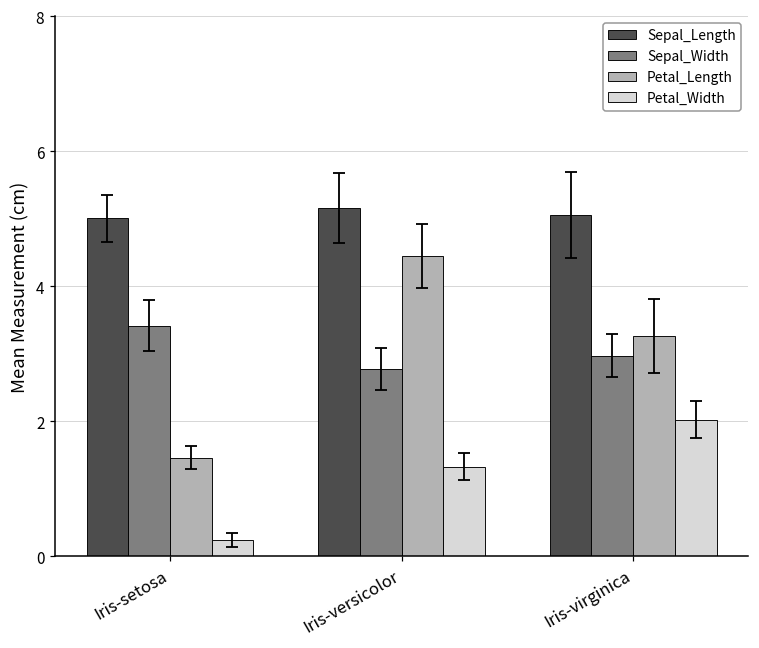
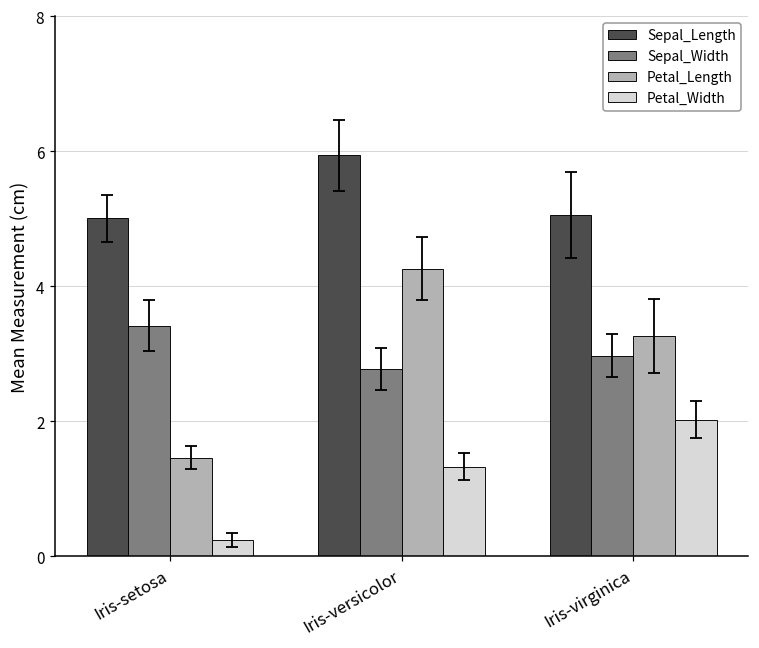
Sepal_Length, Iris-versicolor: 5.2 -> 5.9
Petal_Length, Iris-versicolor: 4.5 -> 4.3
